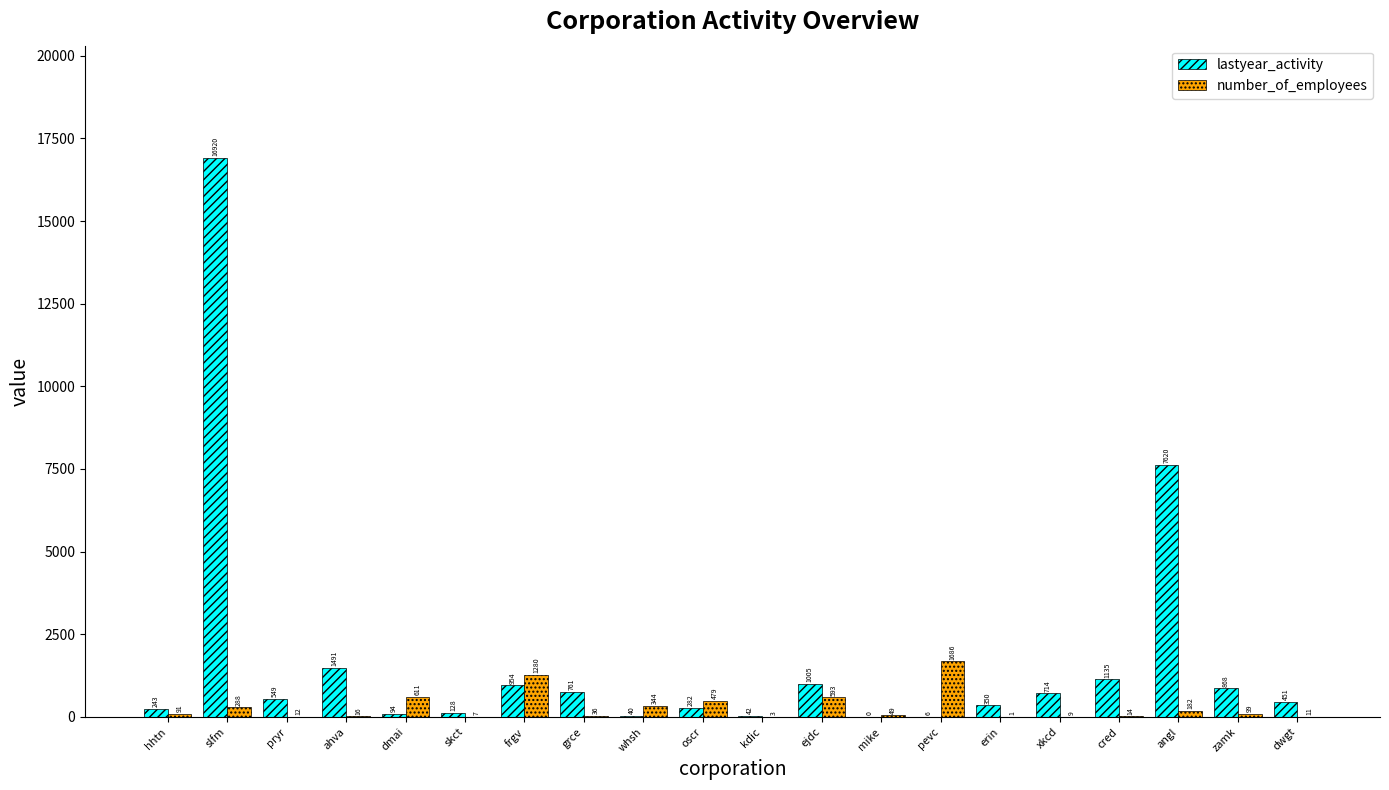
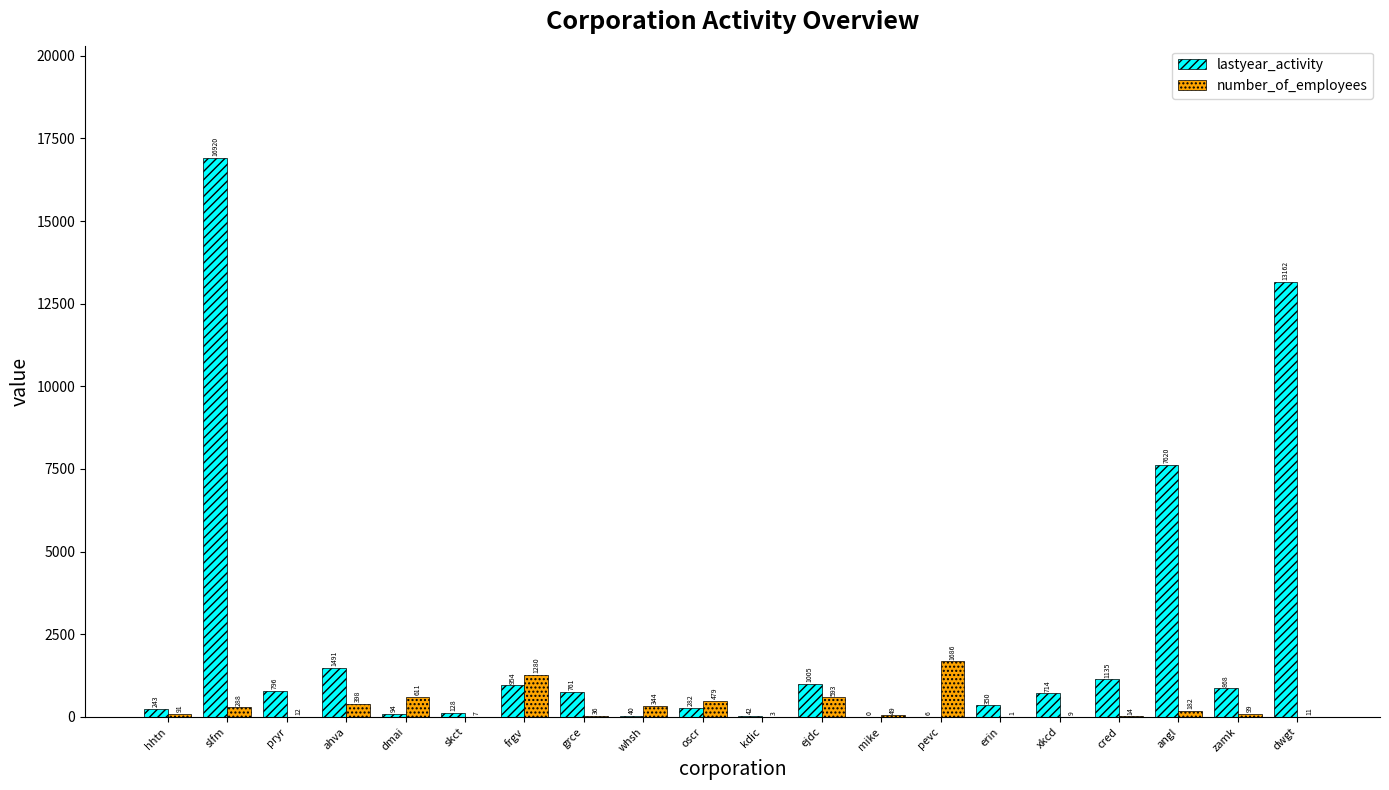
lastyear_activity, pryr: 549 -> 796
number_of_employees, ahva: 16 -> 398
lastyear_activity, dwgt: 451 -> 13162
